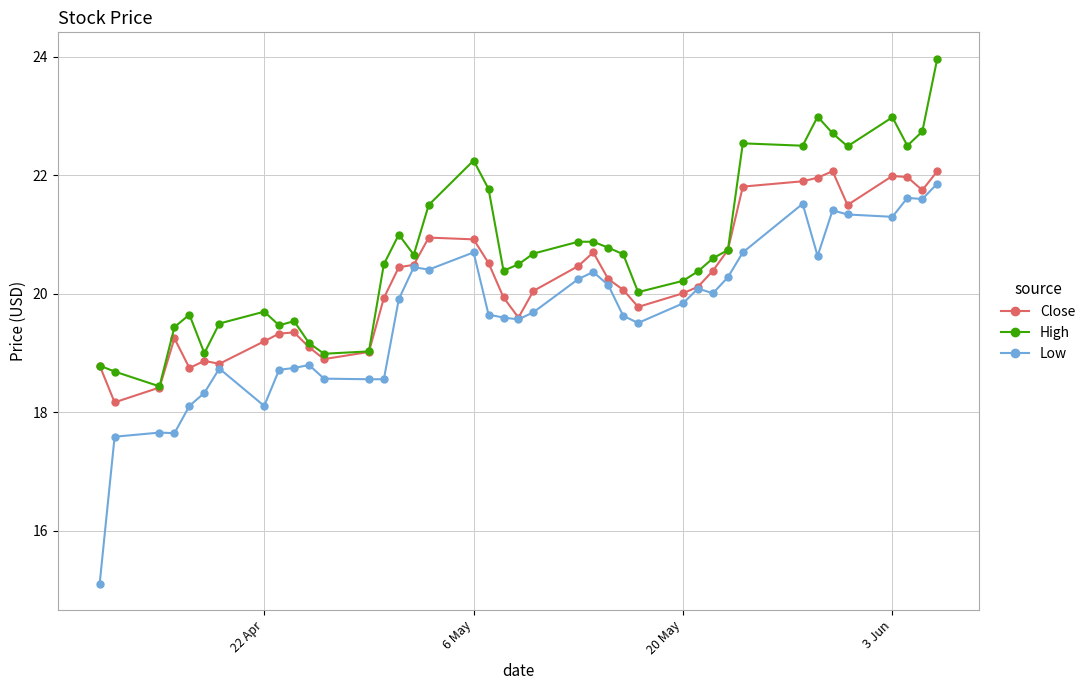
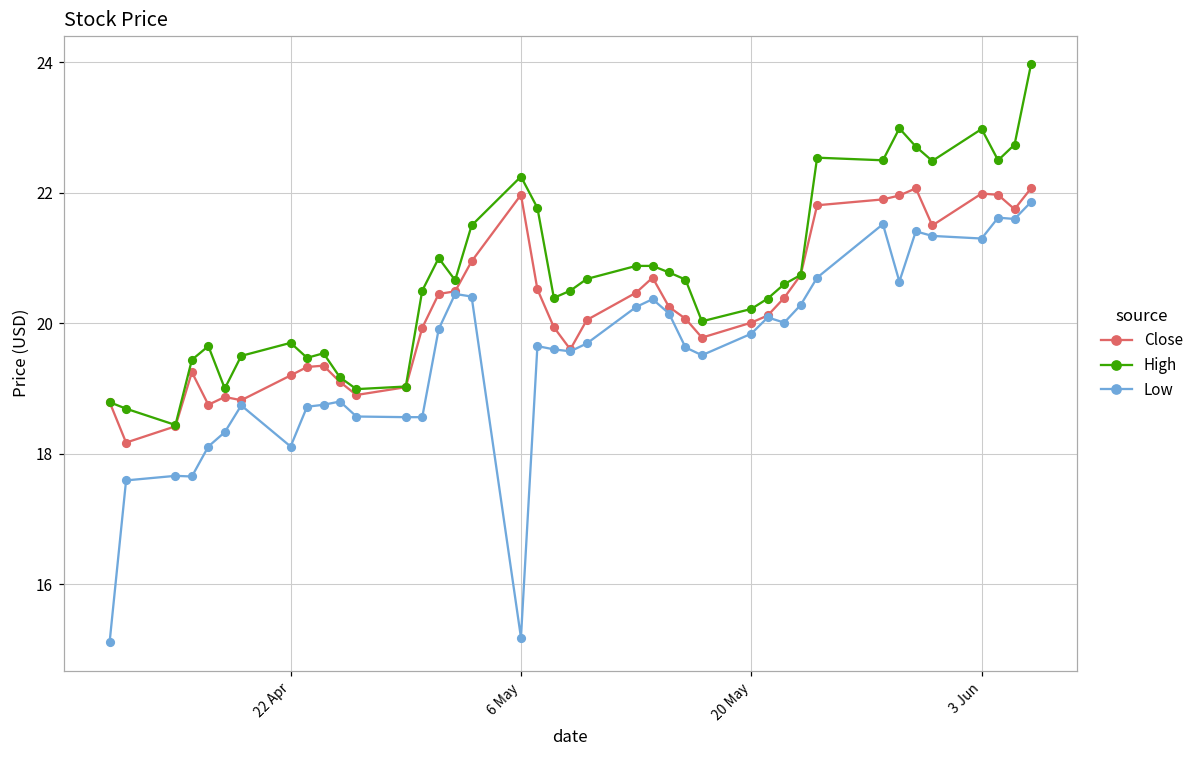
Close, 6 May: 20.9 -> 22.0
Low, 6 May: 20.7 -> 15.2
